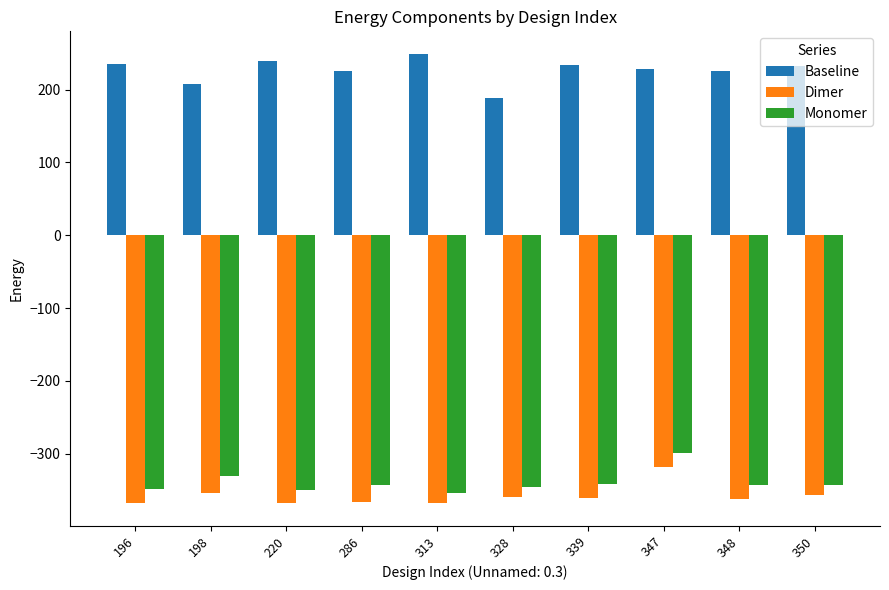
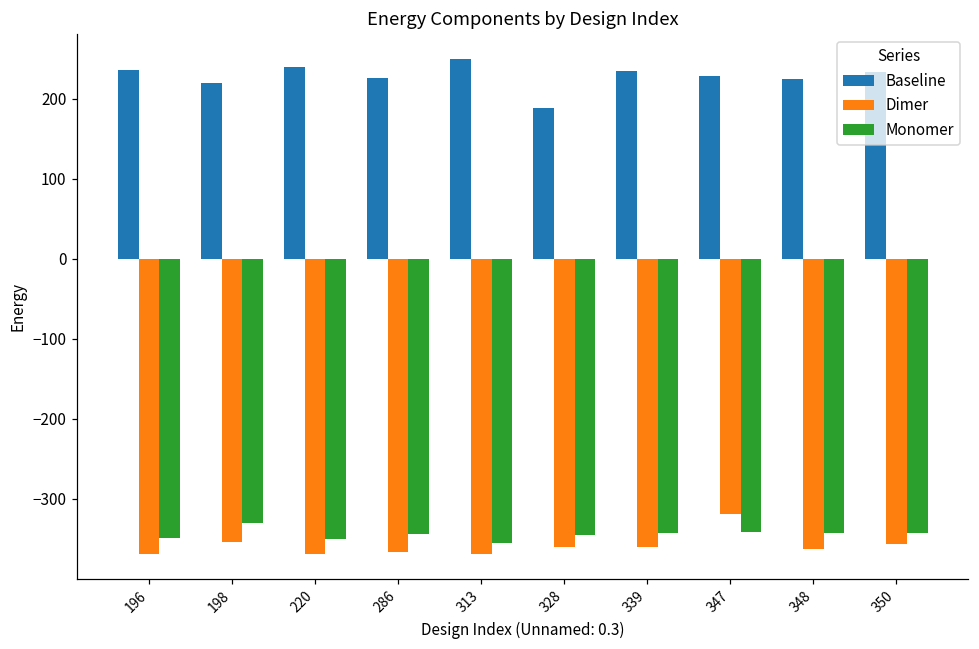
Baseline, 198: 210 -> 220
Monomer, 347: -300 -> -340
